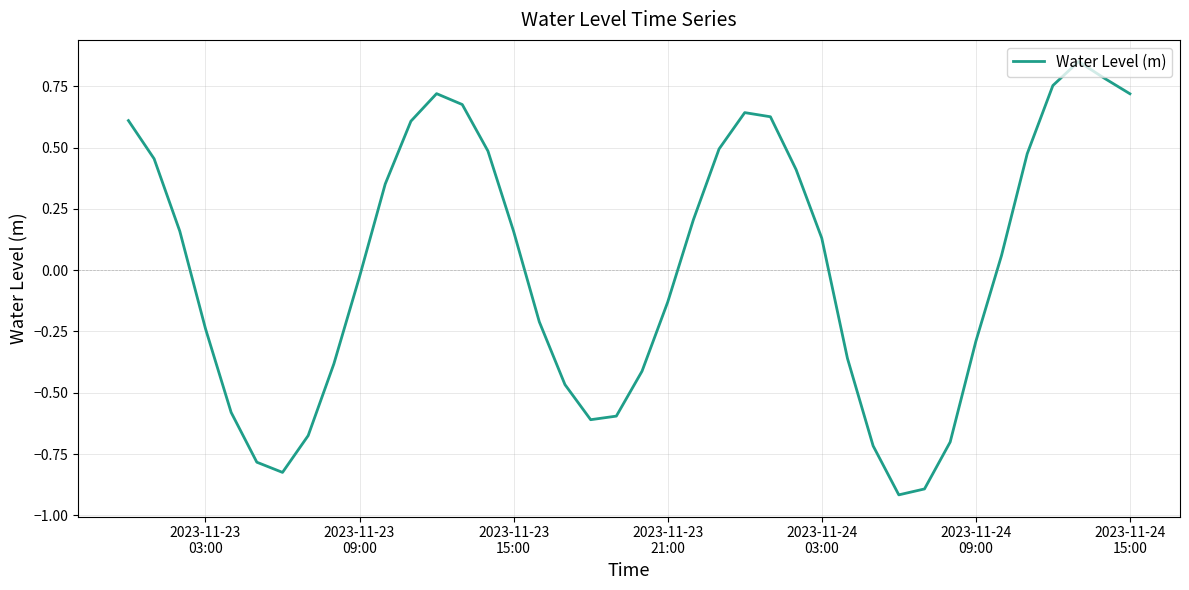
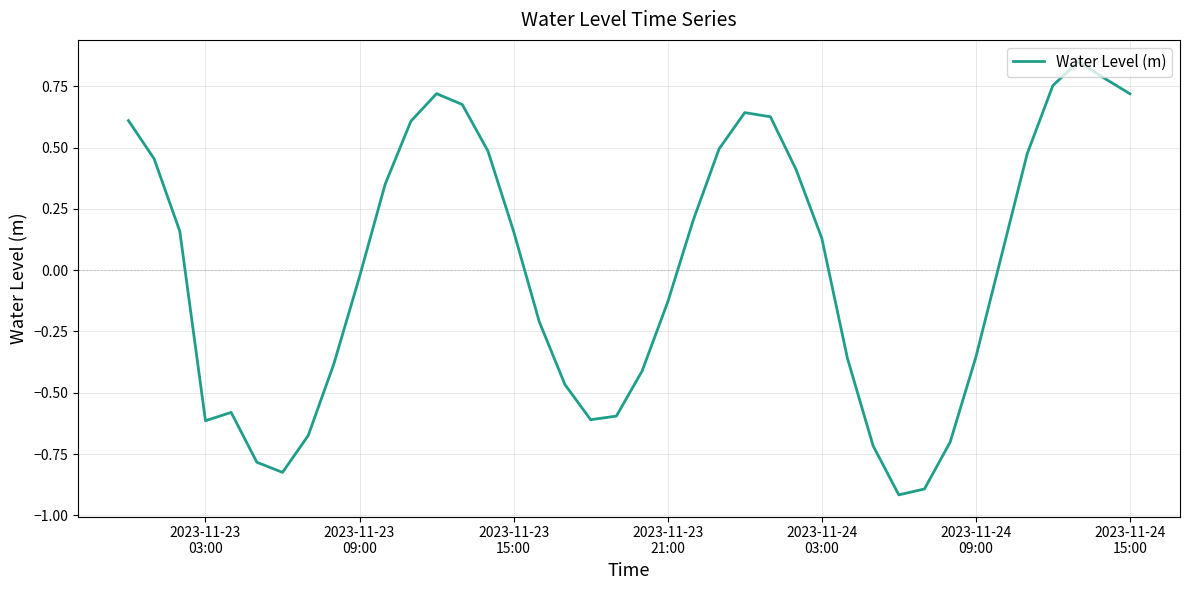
2023-11-23 03:00: -0.24 -> -0.61
2023-11-24 09:00: -0.29 -> -0.35
